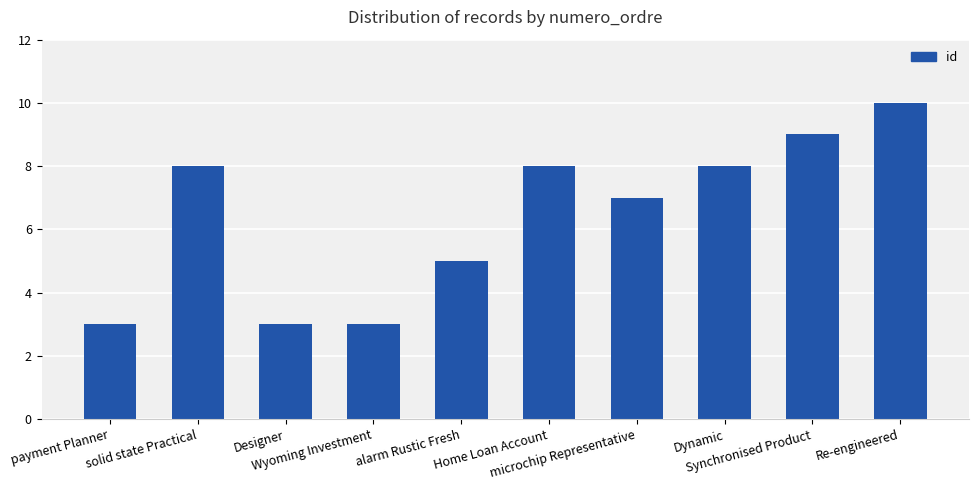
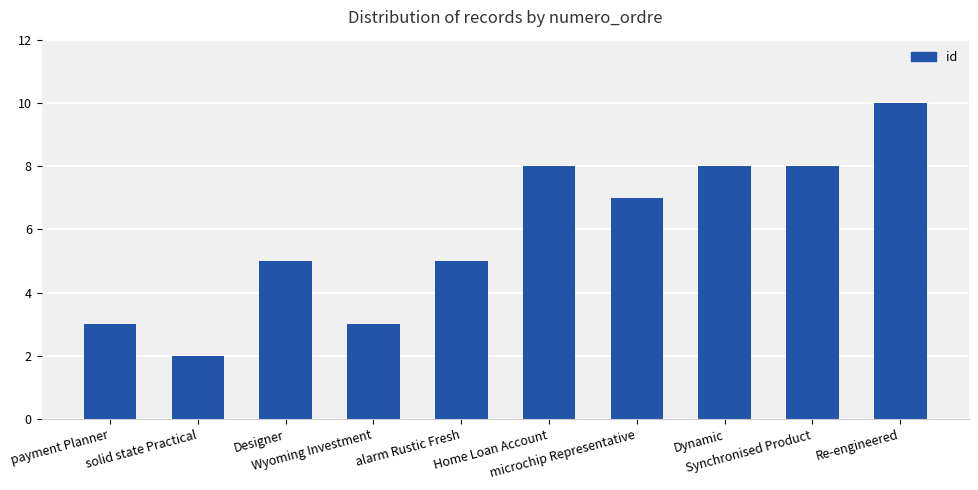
solid state Practical: 8 -> 2
Designer: 3 -> 5
Synchronised Product: 9 -> 8
